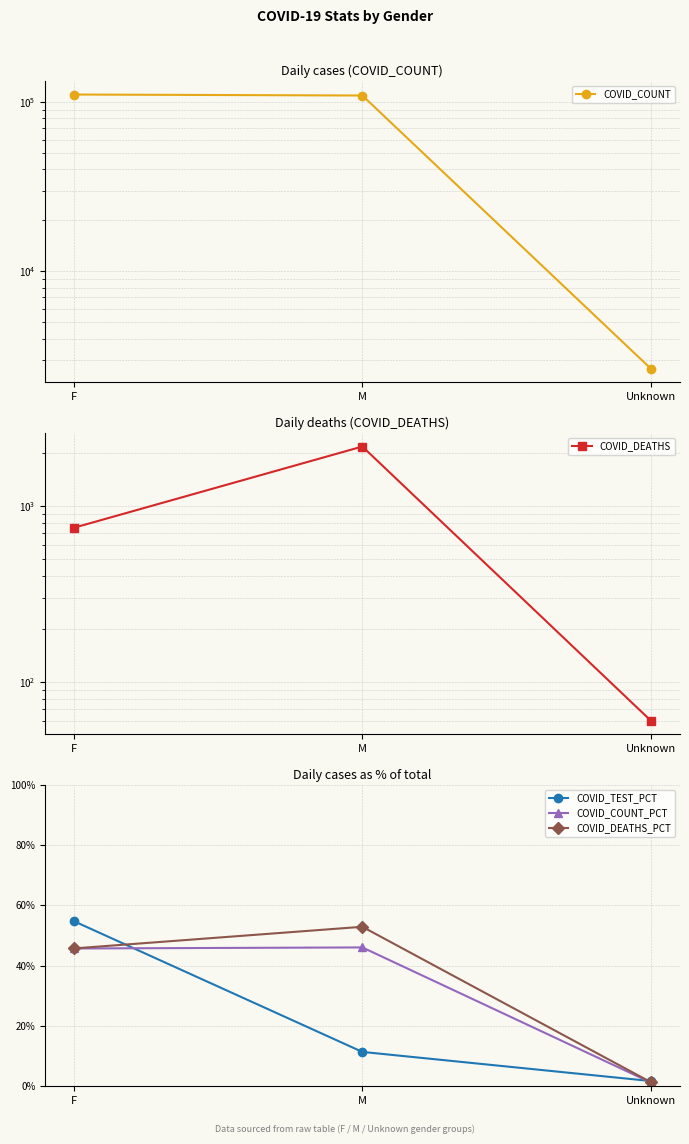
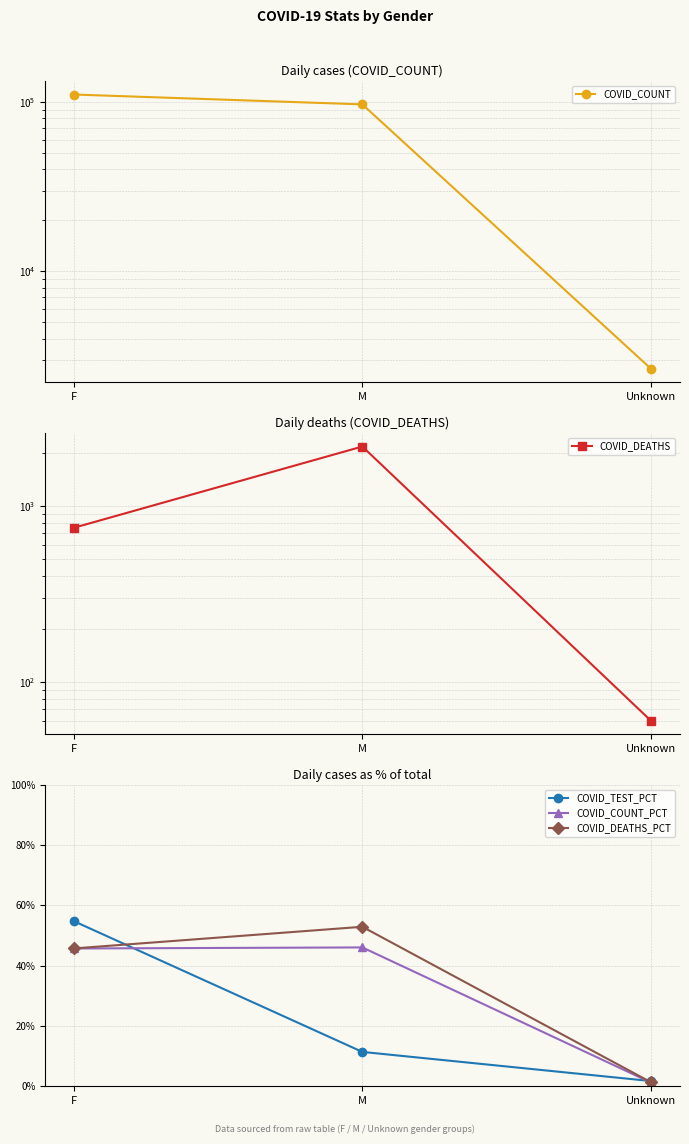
Daily cases (COVID_COUNT), M: 110000 -> 100000
